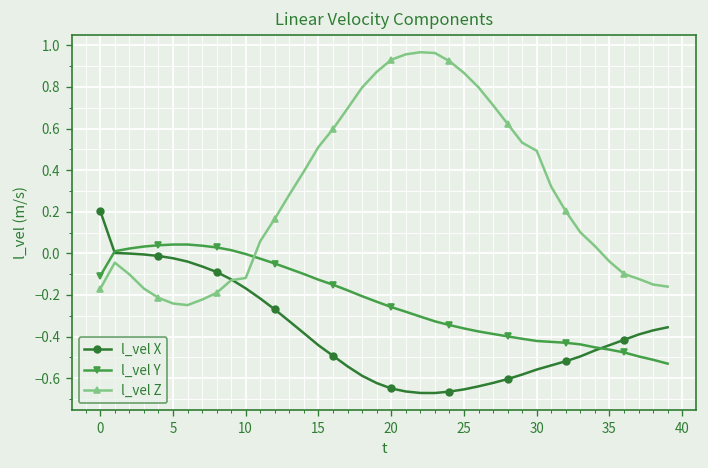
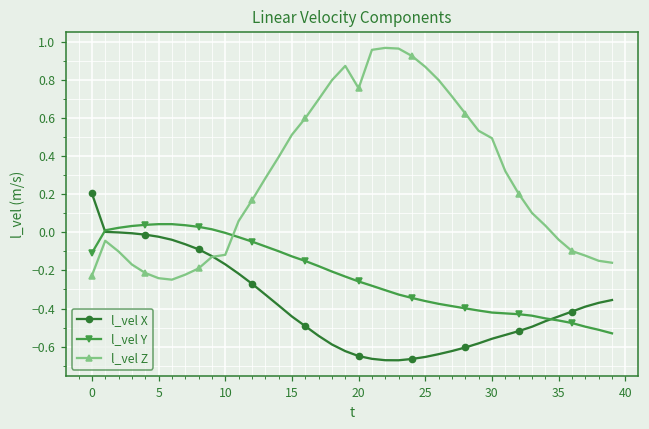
l_vel Z, 0: -0.17 -> -0.23
l_vel Z, 20: 0.93 -> 0.75
